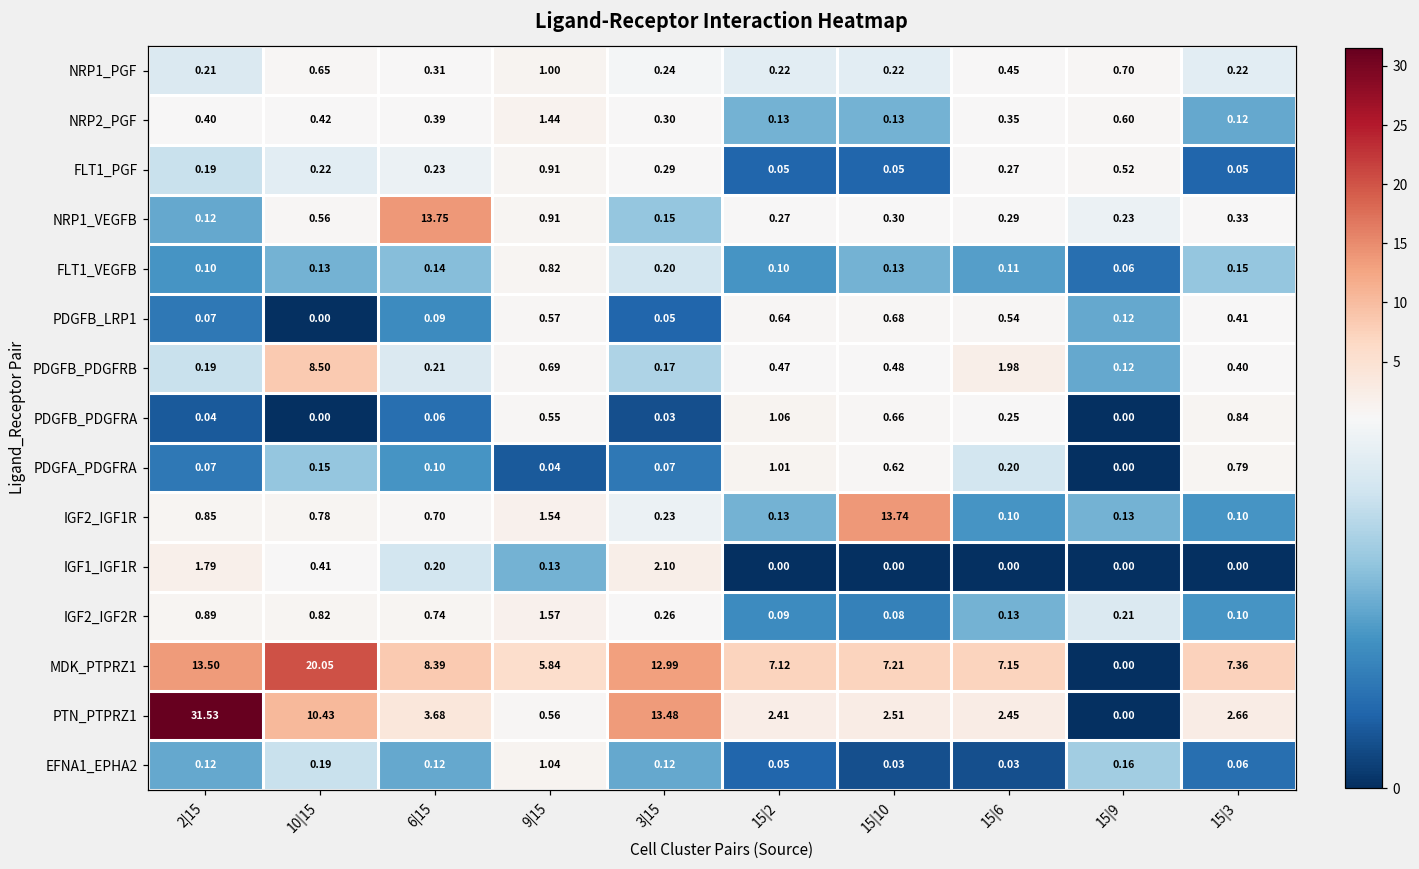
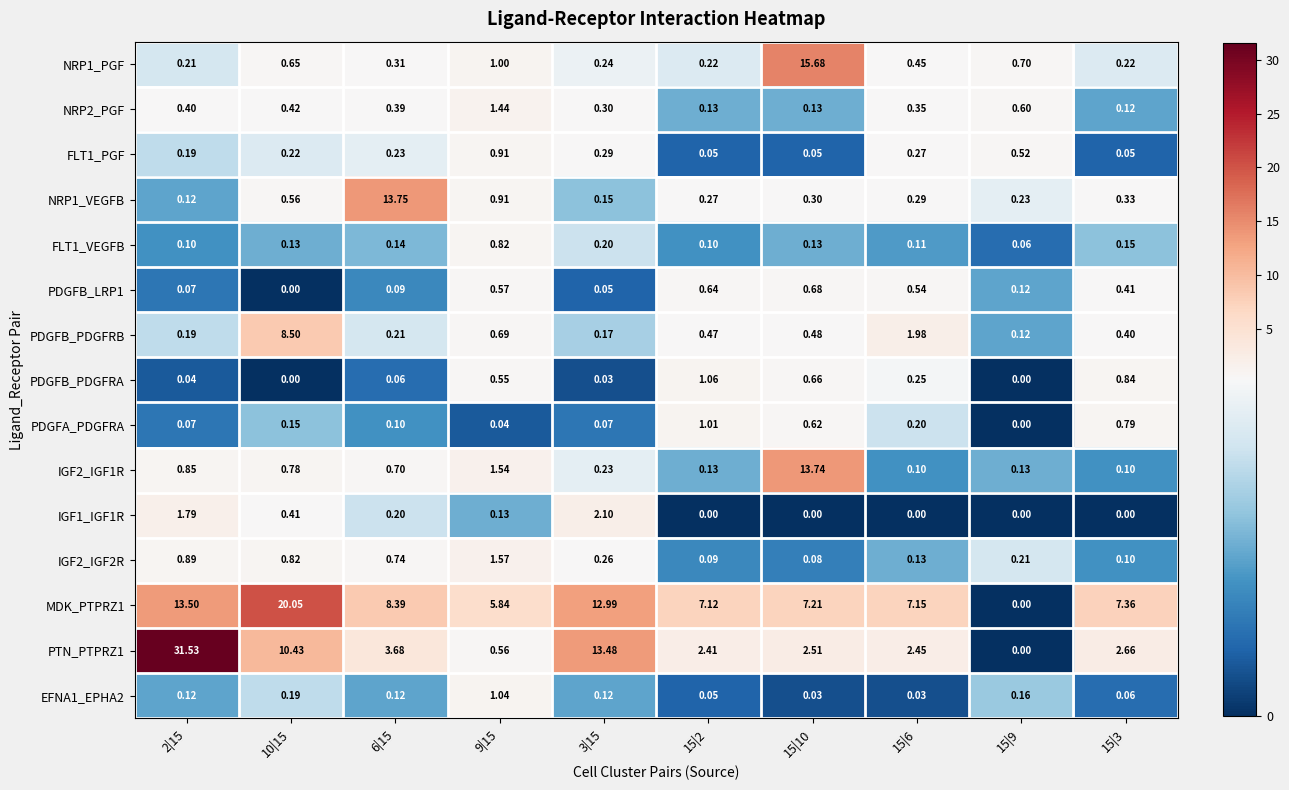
NRP1_PGF, 15|10: 0.22 -> 15.68
